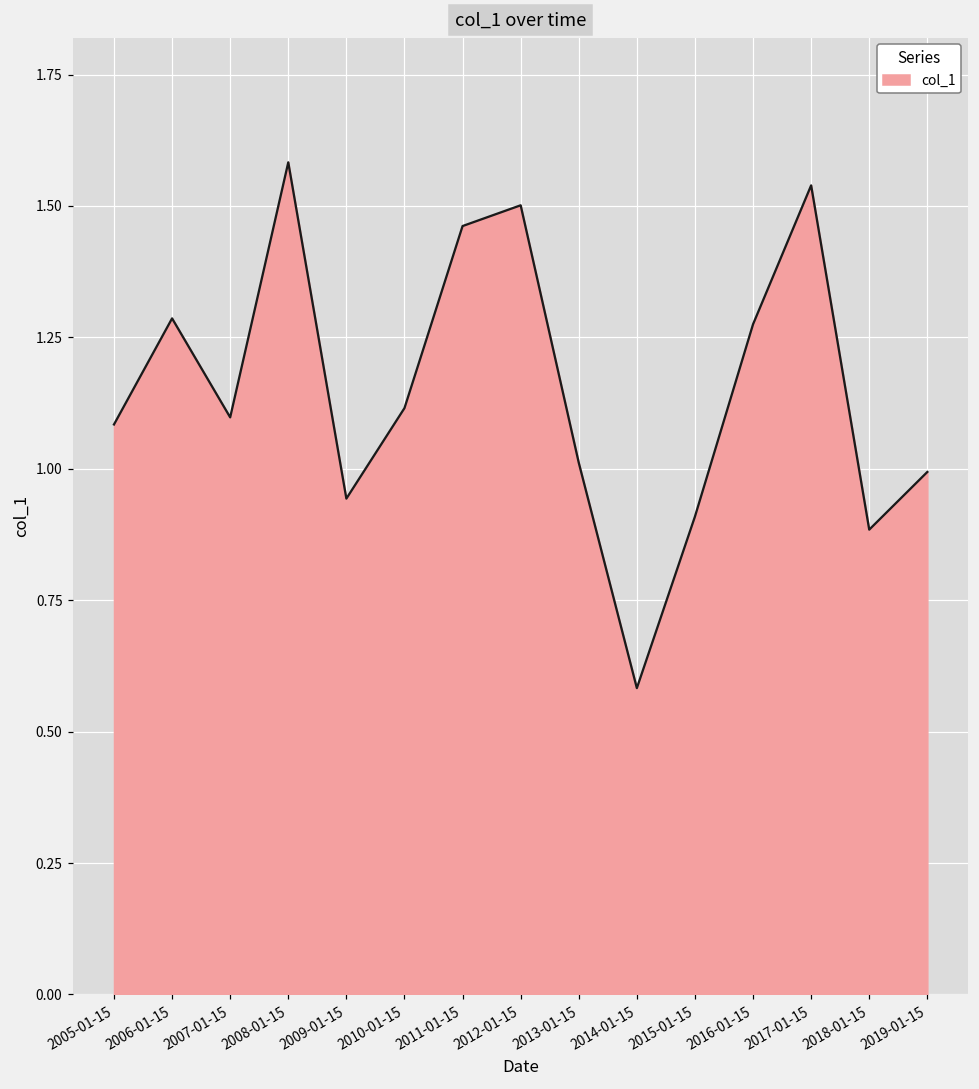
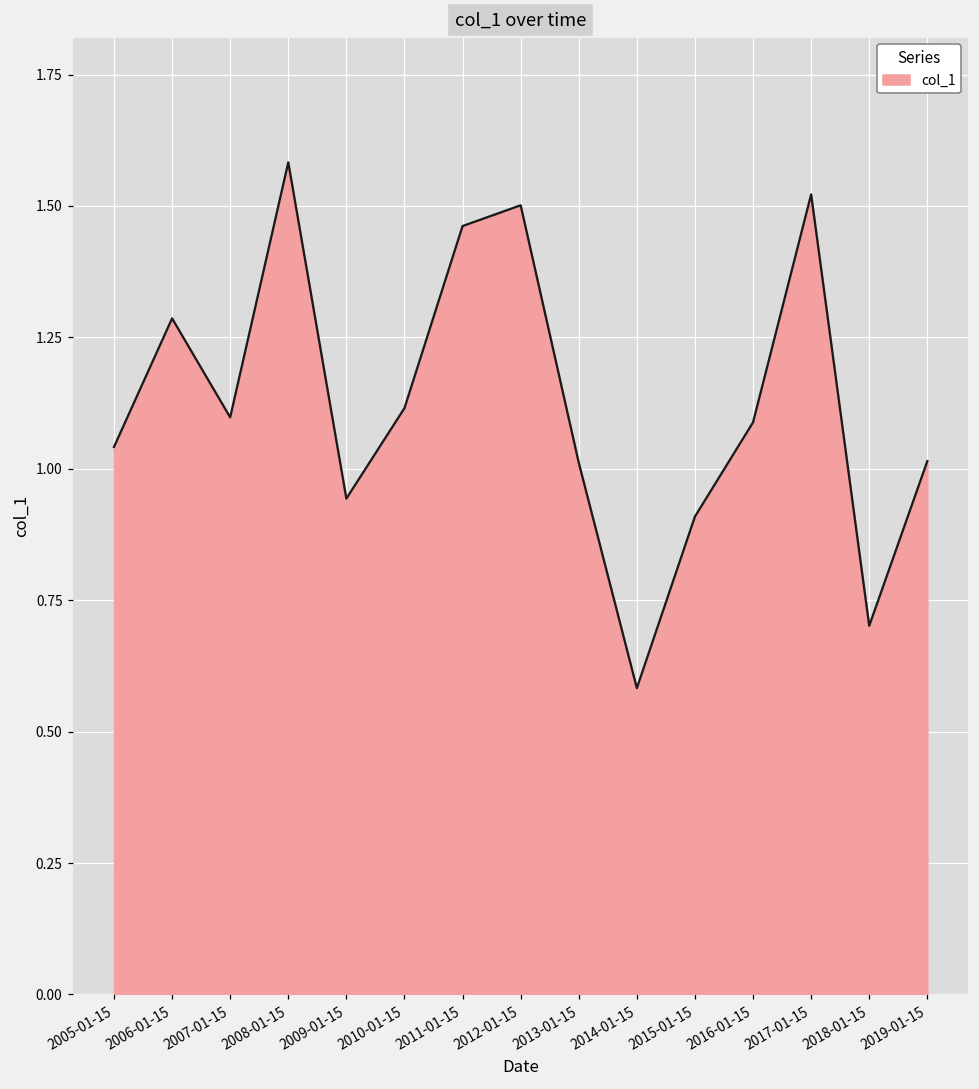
2005-01-15: 1.08 -> 1.04
2016-01-15: 1.28 -> 1.09
2017-01-15: 1.54 -> 1.52
2018-01-15: 0.88 -> 0.70
2019-01-15: 0.99 -> 1.01
